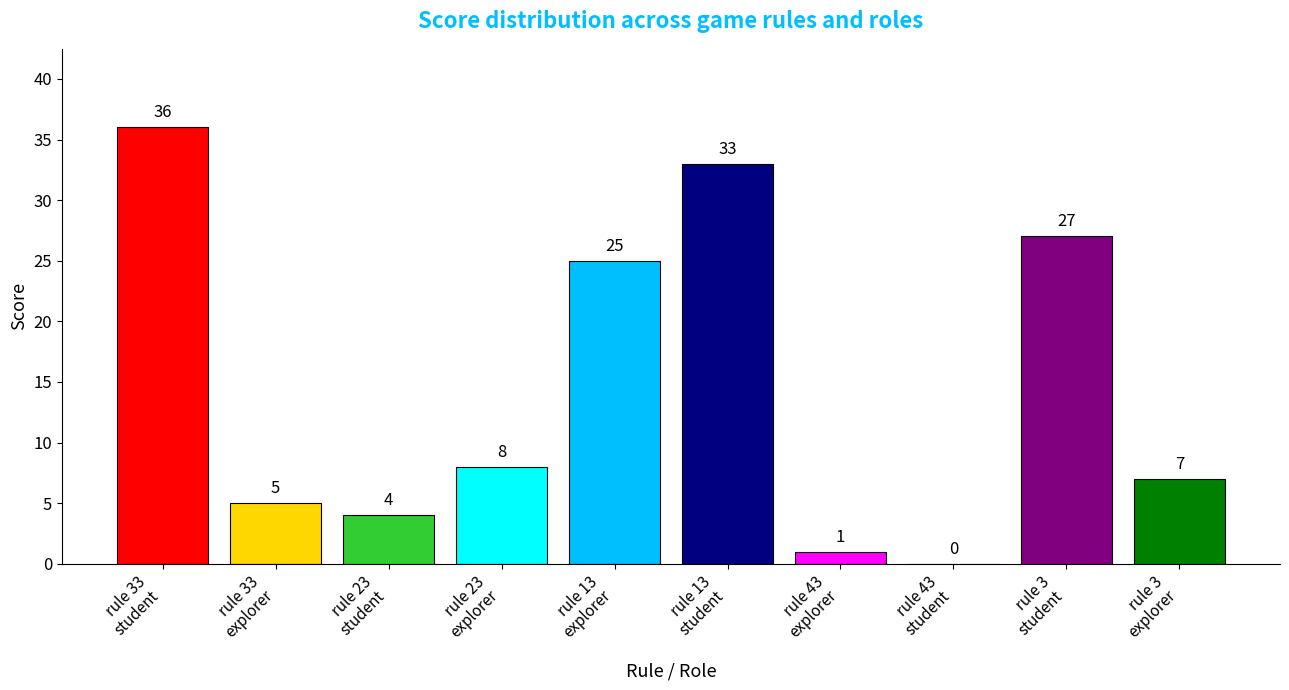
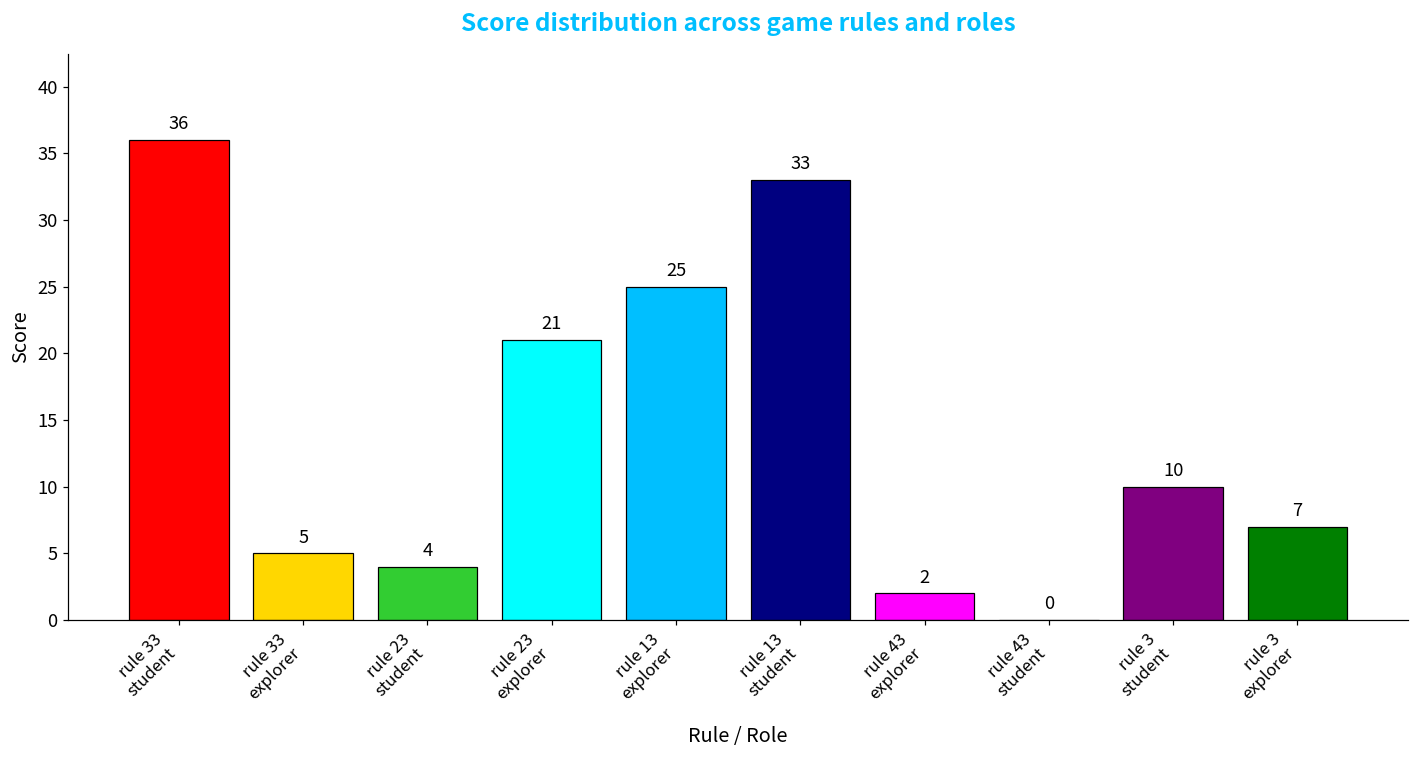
rule 23 explorer: 8 -> 21
rule 43 explorer: 1 -> 2
rule 3 student: 27 -> 10
